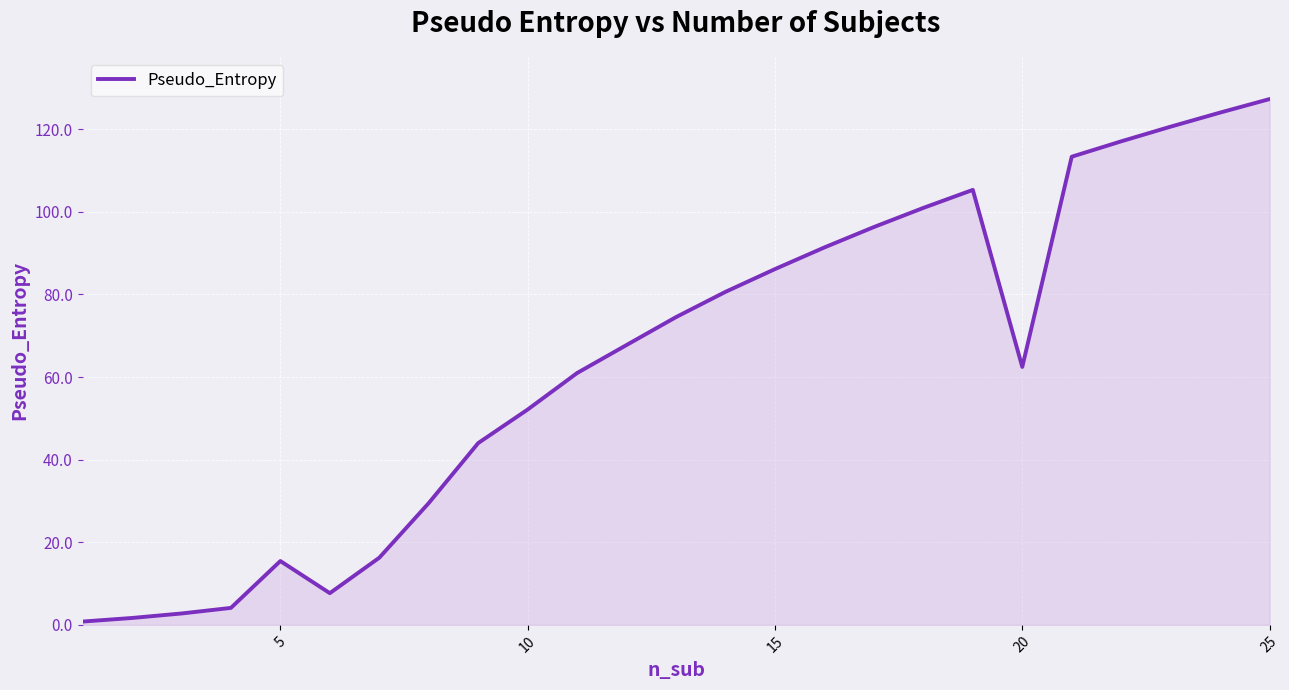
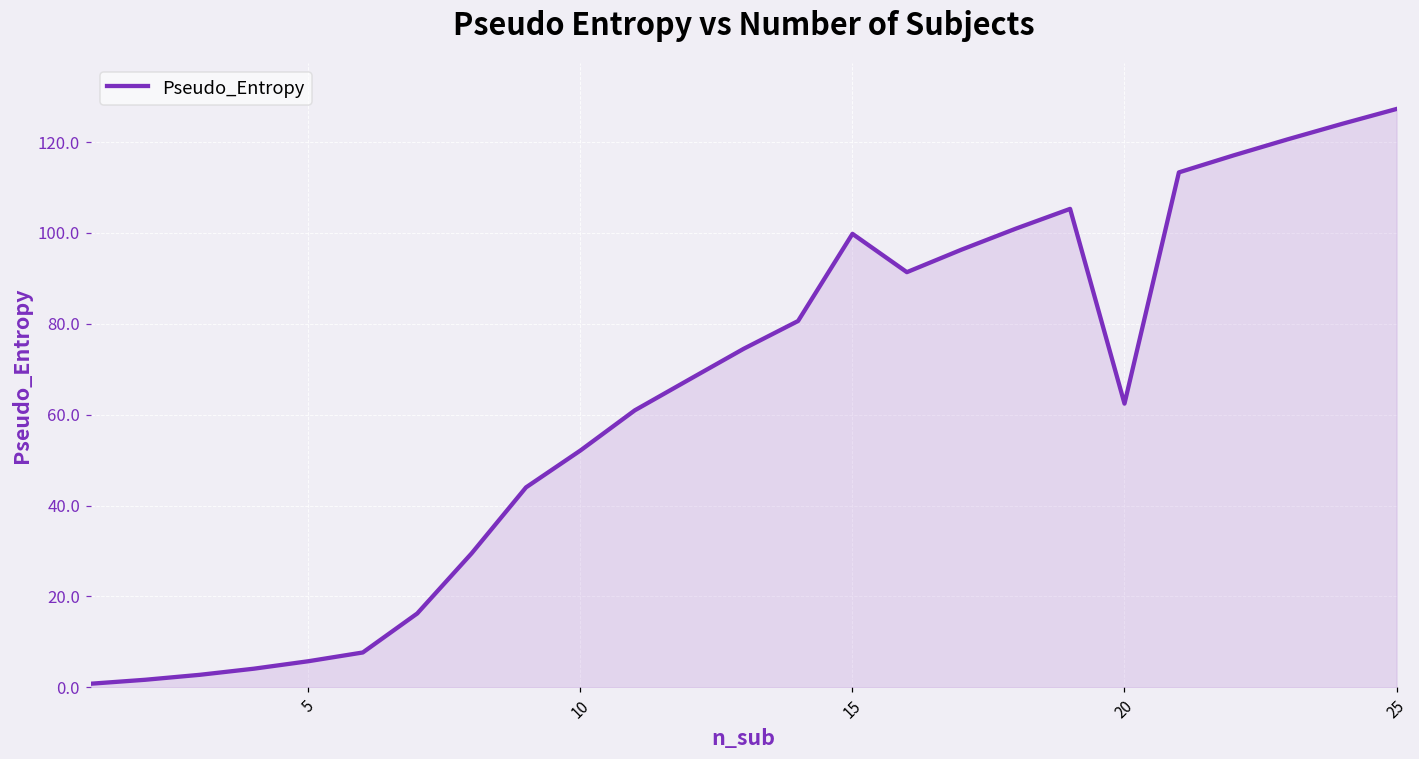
5: 15 -> 6
15: 86 -> 100
